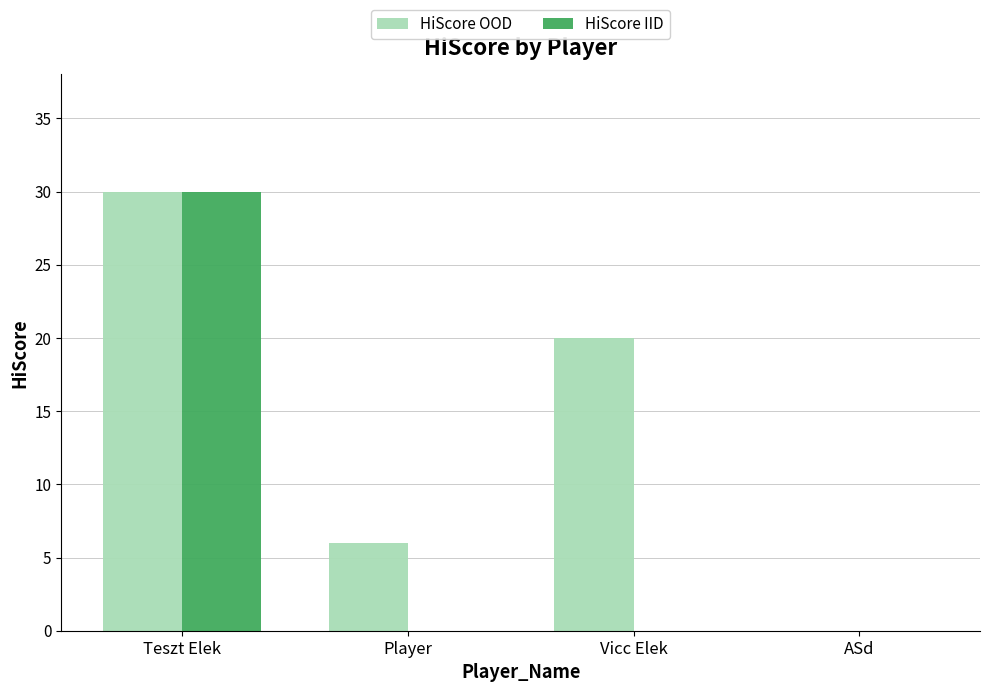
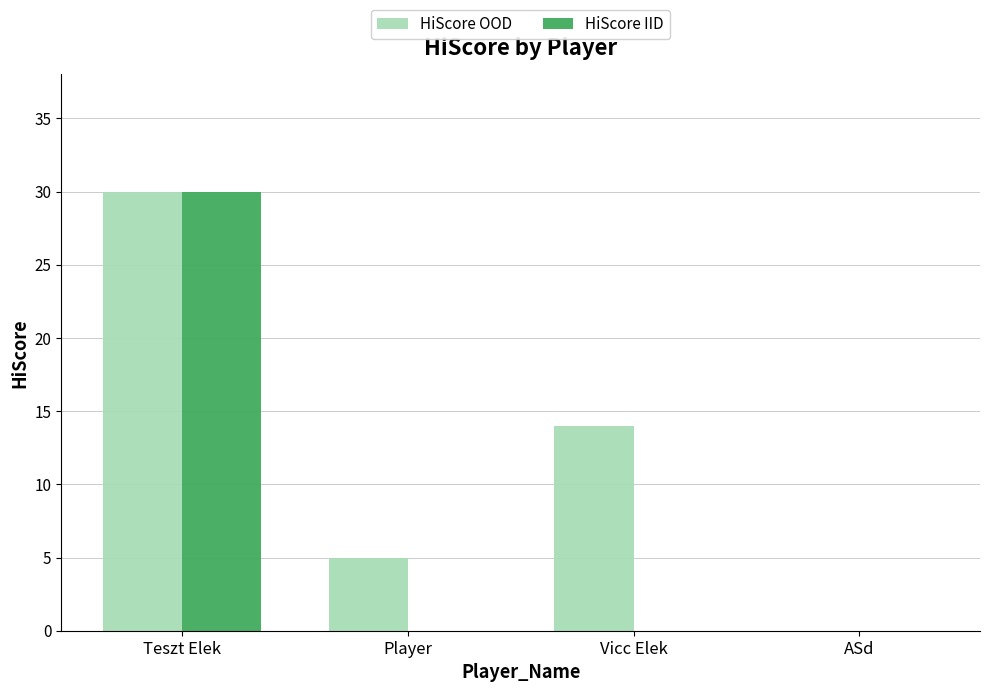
HiScore OOD, Player: 6 -> 5
HiScore OOD, Vicc Elek: 20 -> 14
